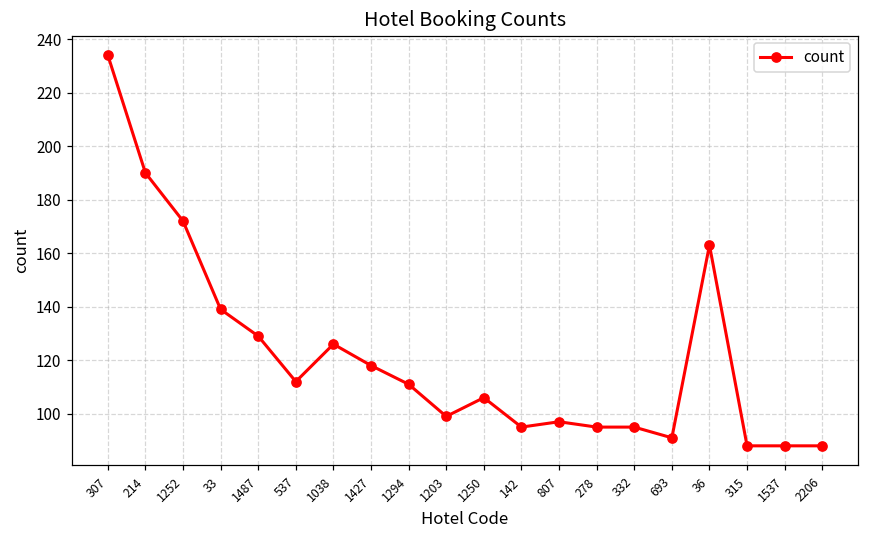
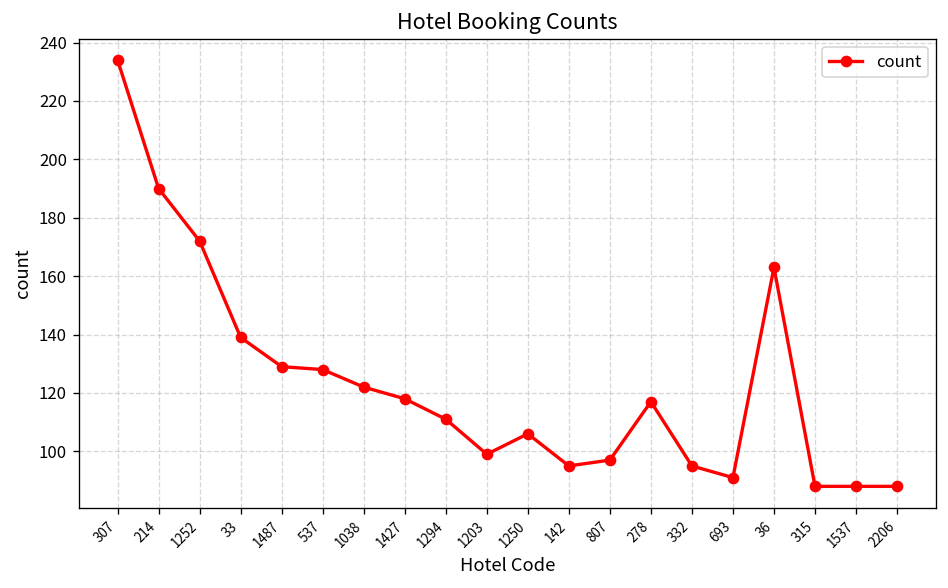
537: 112 -> 128
1038: 126 -> 122
278: 95 -> 117
